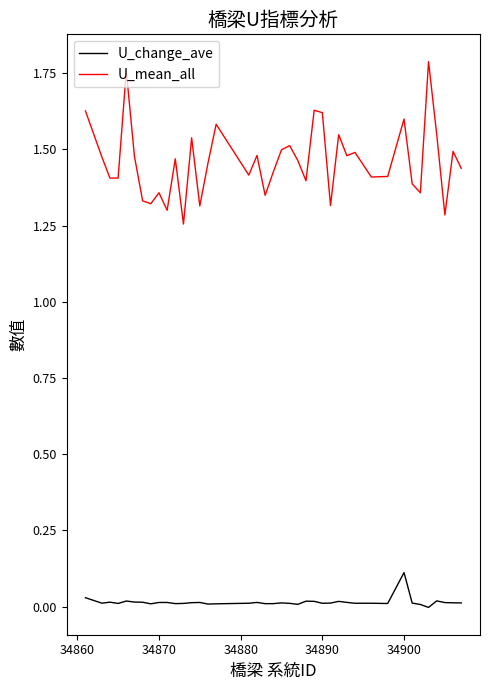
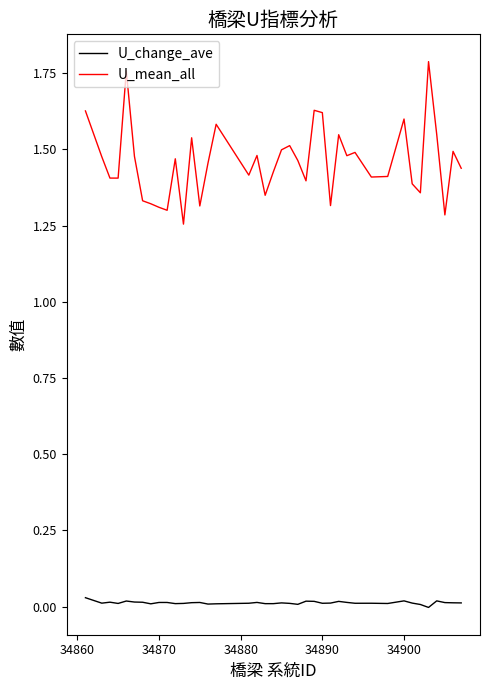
U_mean_all, 34870: 1.36 -> 1.31
U_change_ave, 34900: 0.11 -> 0.02
